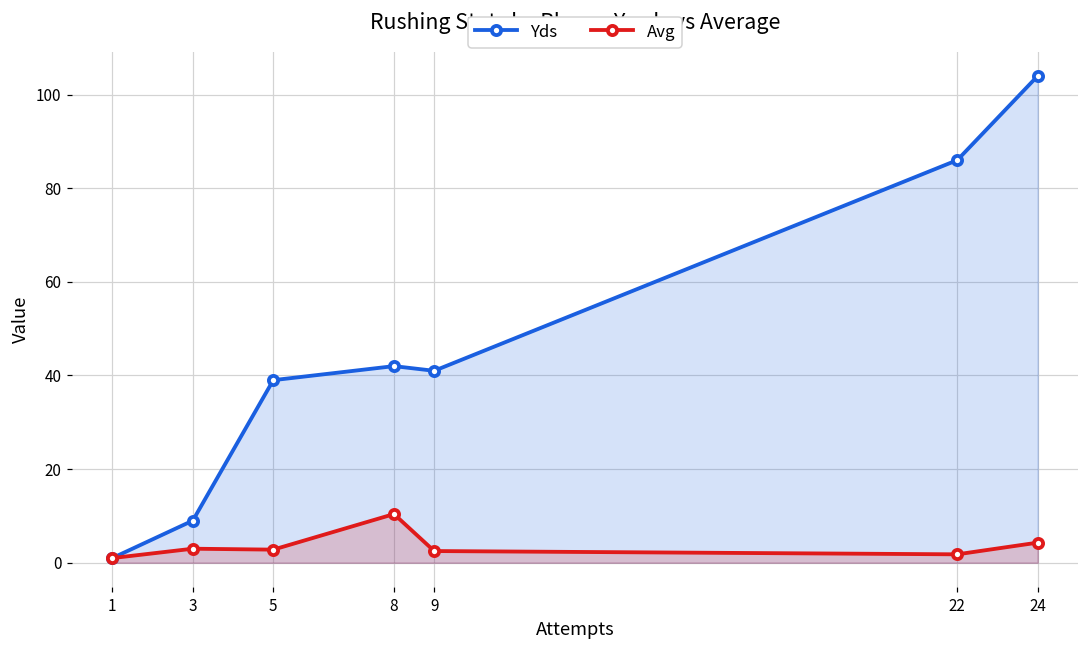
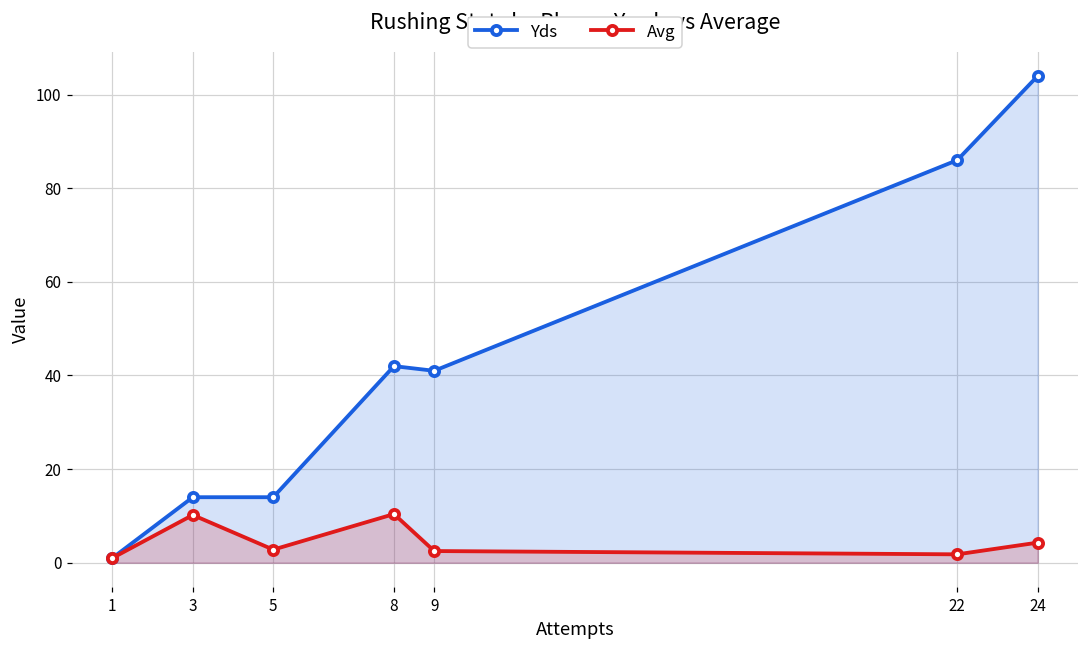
Yds, 3: 9 -> 14
Avg, 3: 3 -> 10
Yds, 5: 39 -> 14
